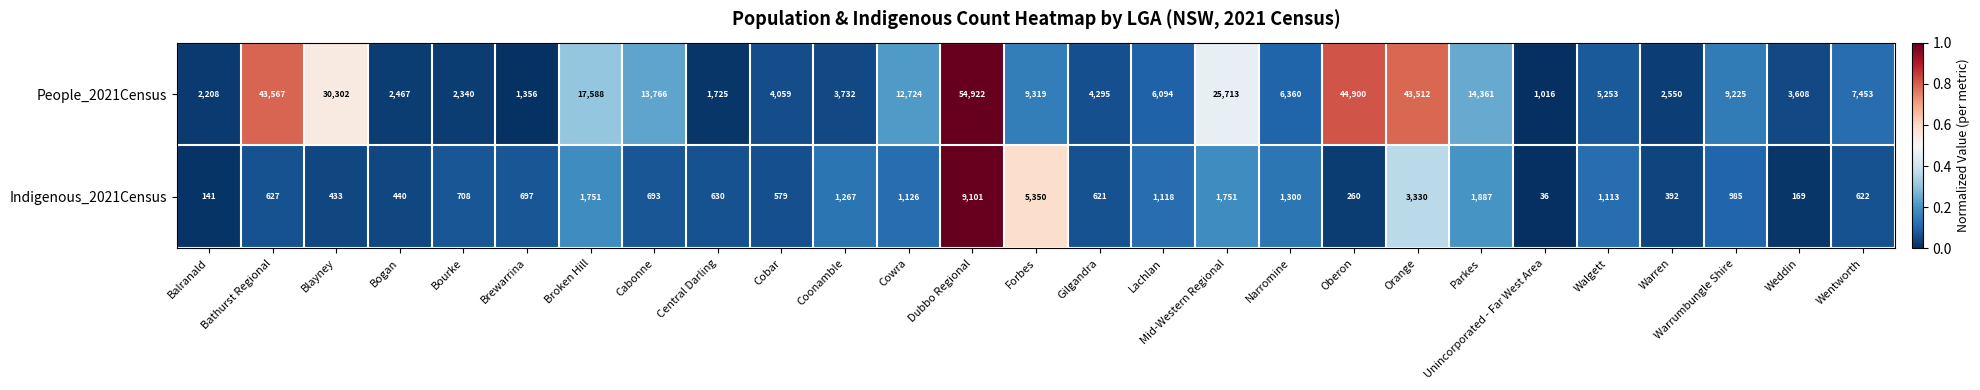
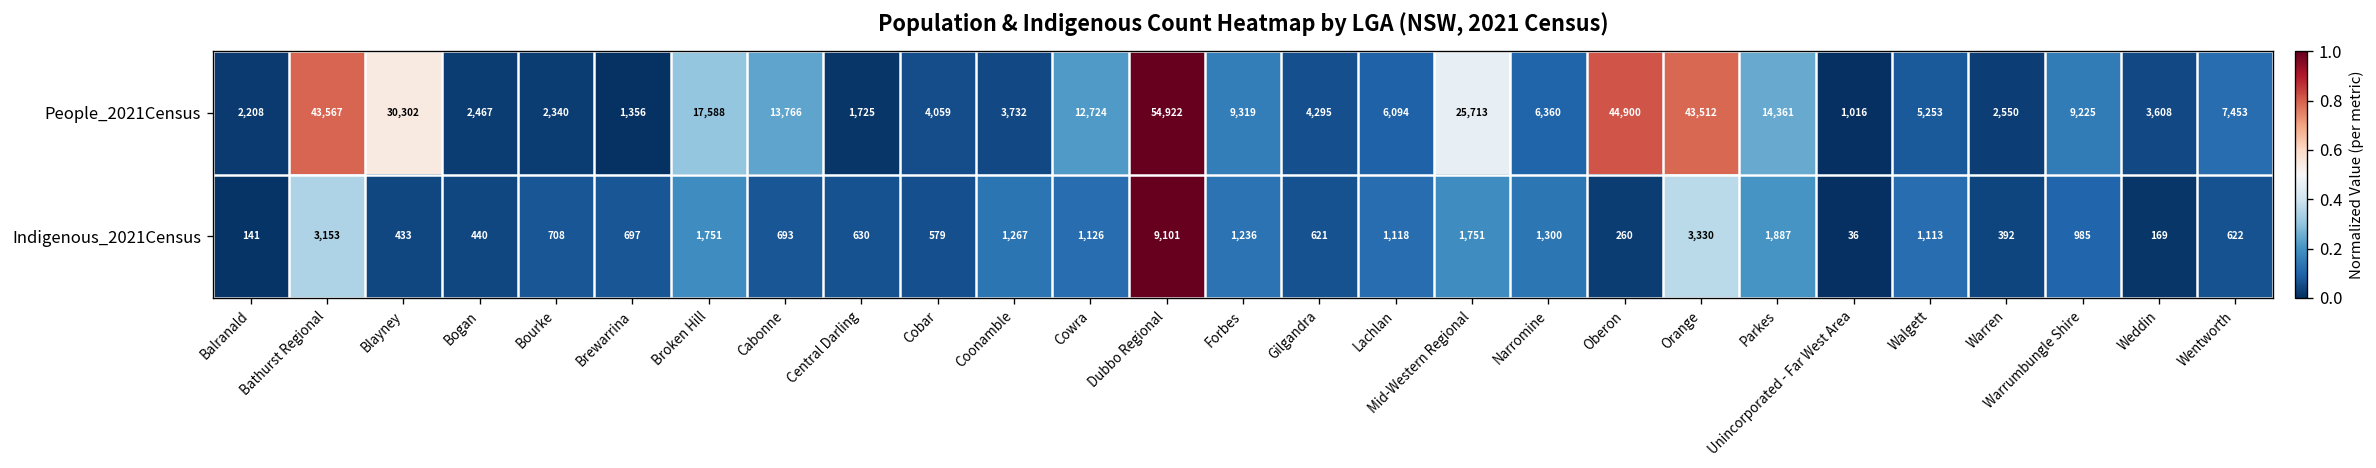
Indigenous_2021Census, Bathurst Regional: 627 -> 3,153
Indigenous_2021Census, Forbes: 5,350 -> 1,236
